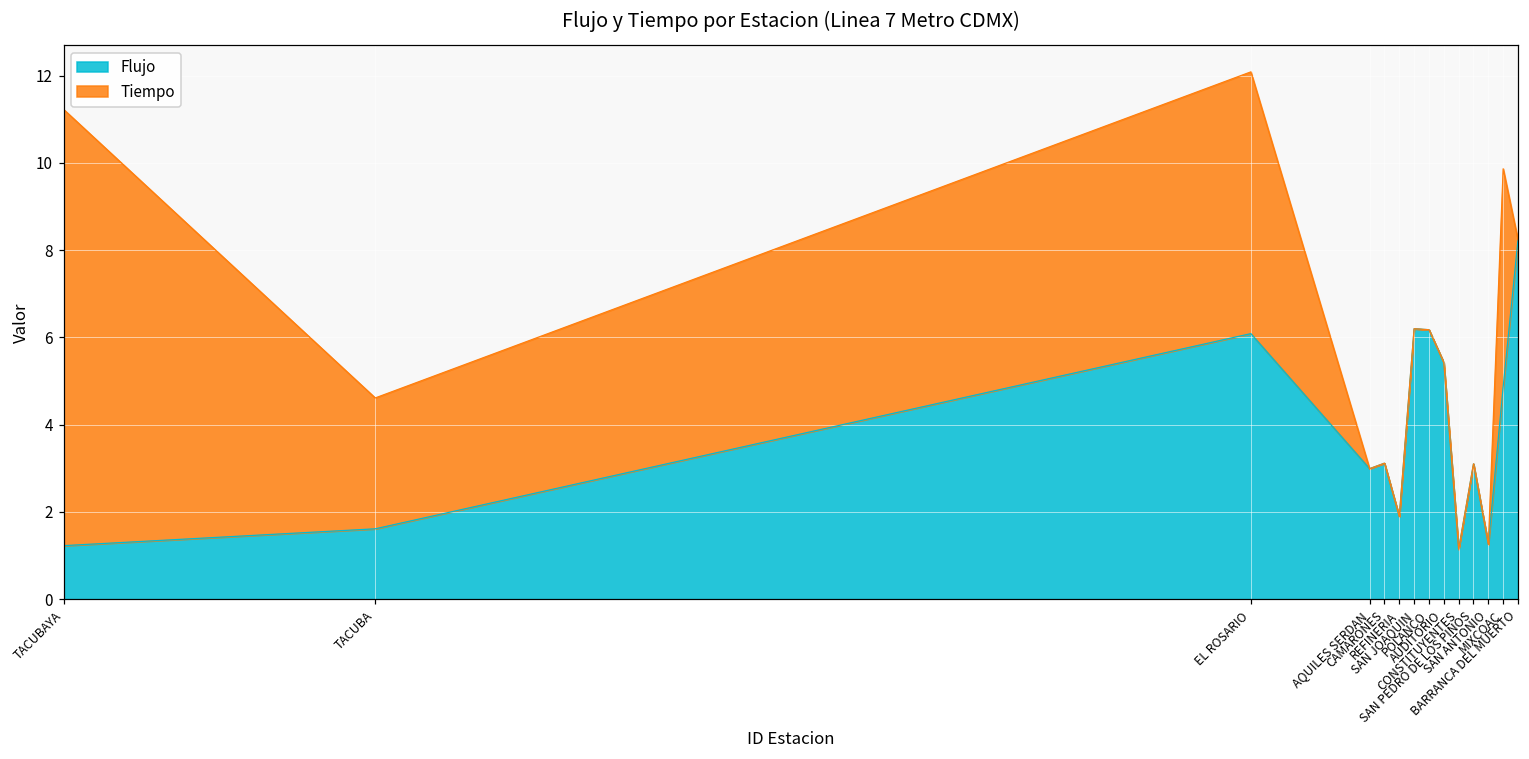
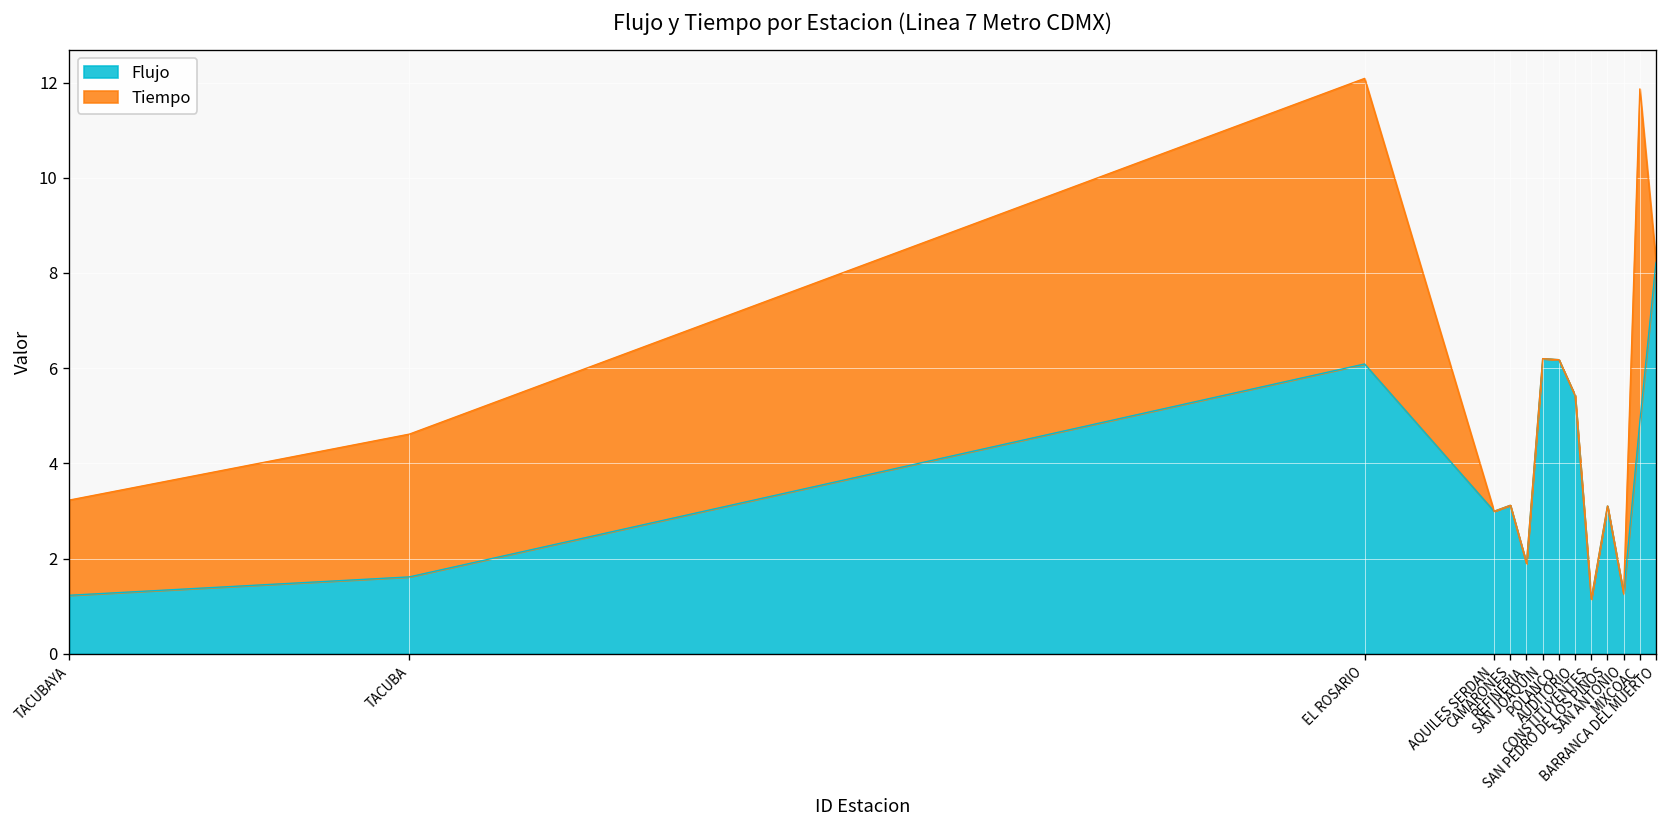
Tiempo, TACUBAYA: 10 -> 2
Tiempo, MIXCOAC: 5 -> 7
